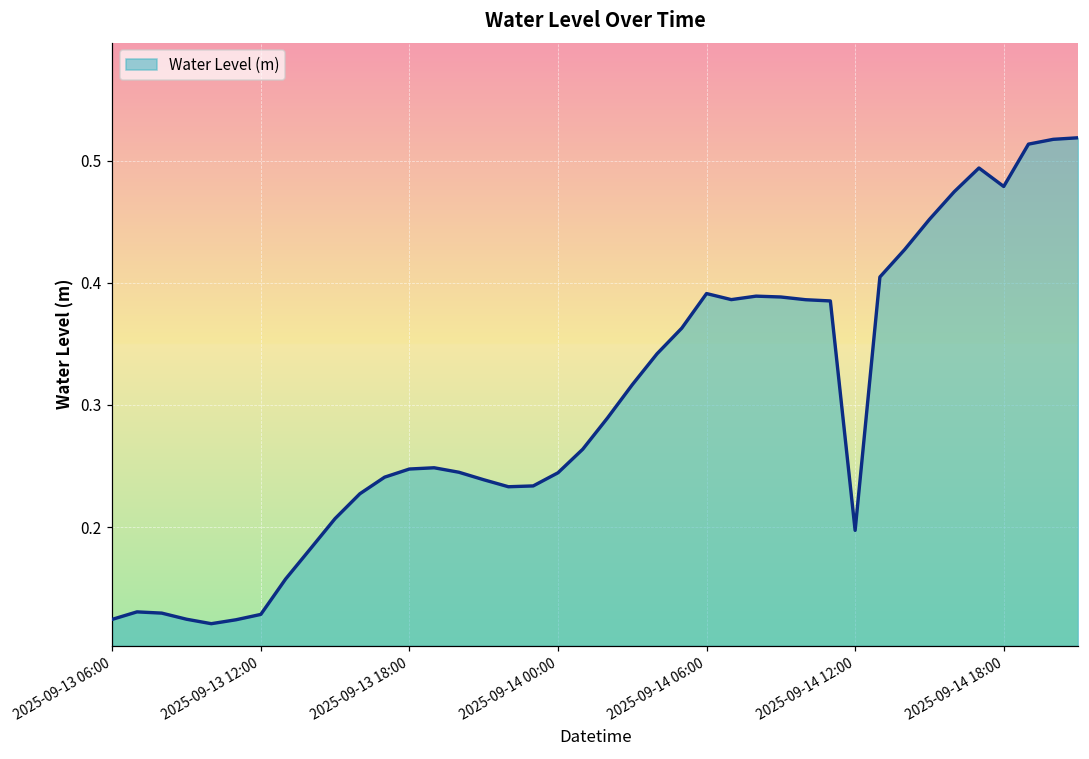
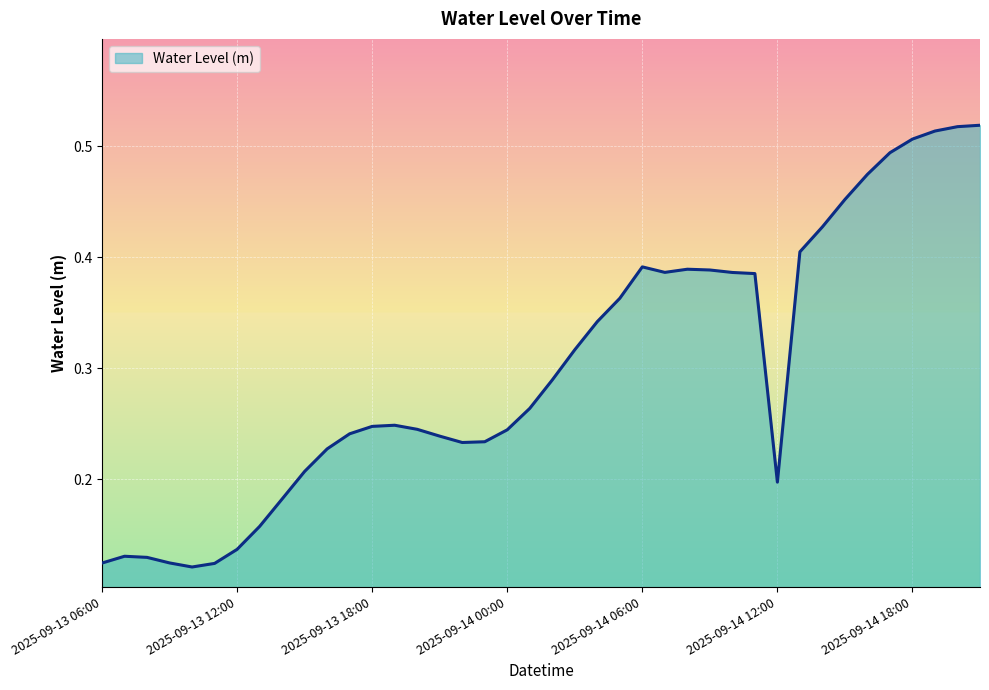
2025-09-13 12:00: 0.128 -> 0.137
2025-09-14 18:00: 0.479 -> 0.506
